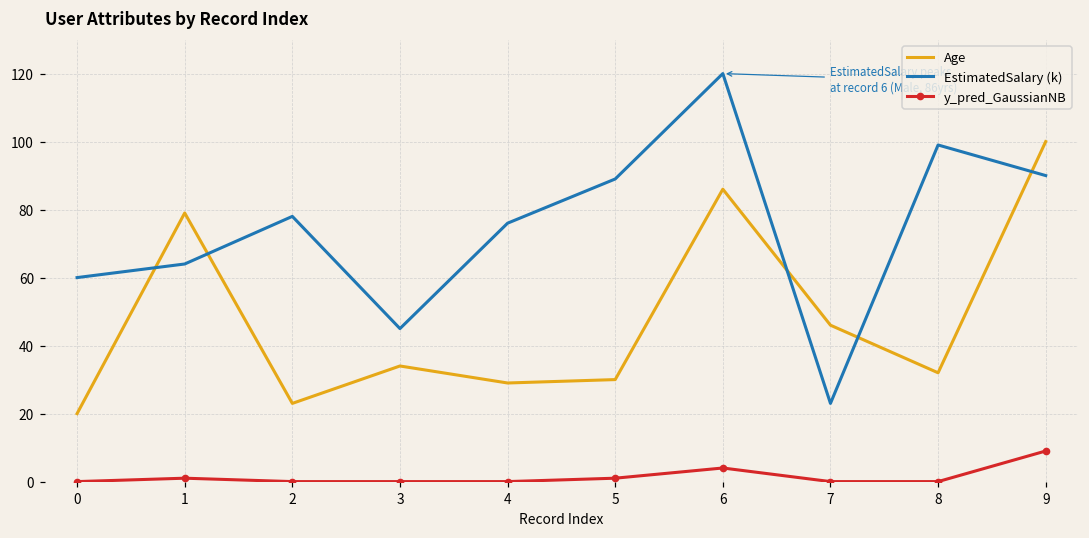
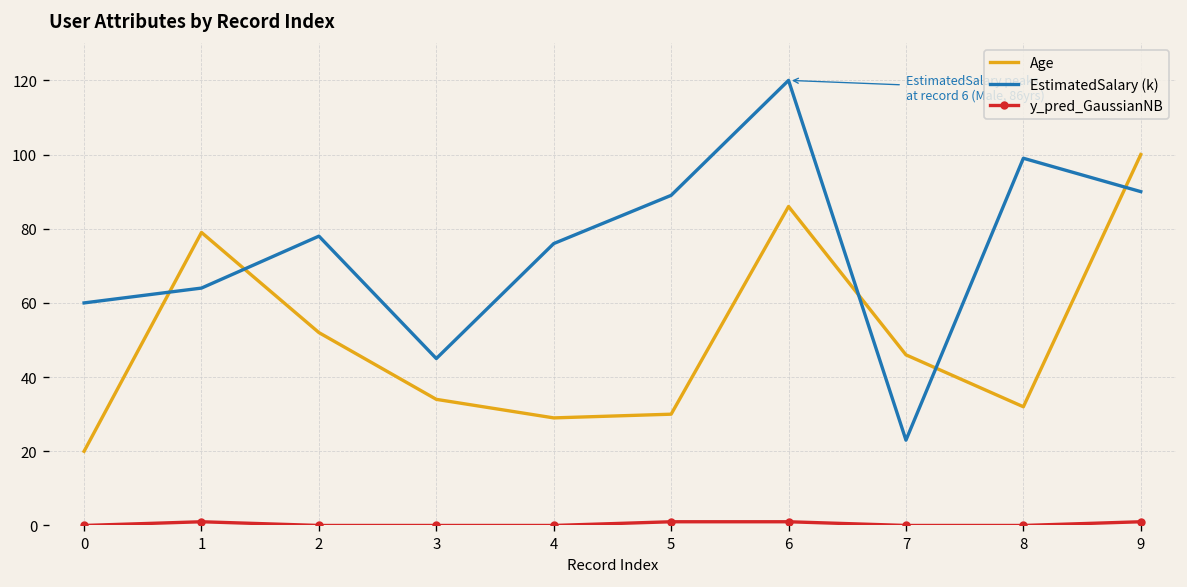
Age, 2: 23 -> 52
y_pred_GaussianNB, 6: 4 -> 1
y_pred_GaussianNB, 9: 9 -> 1
